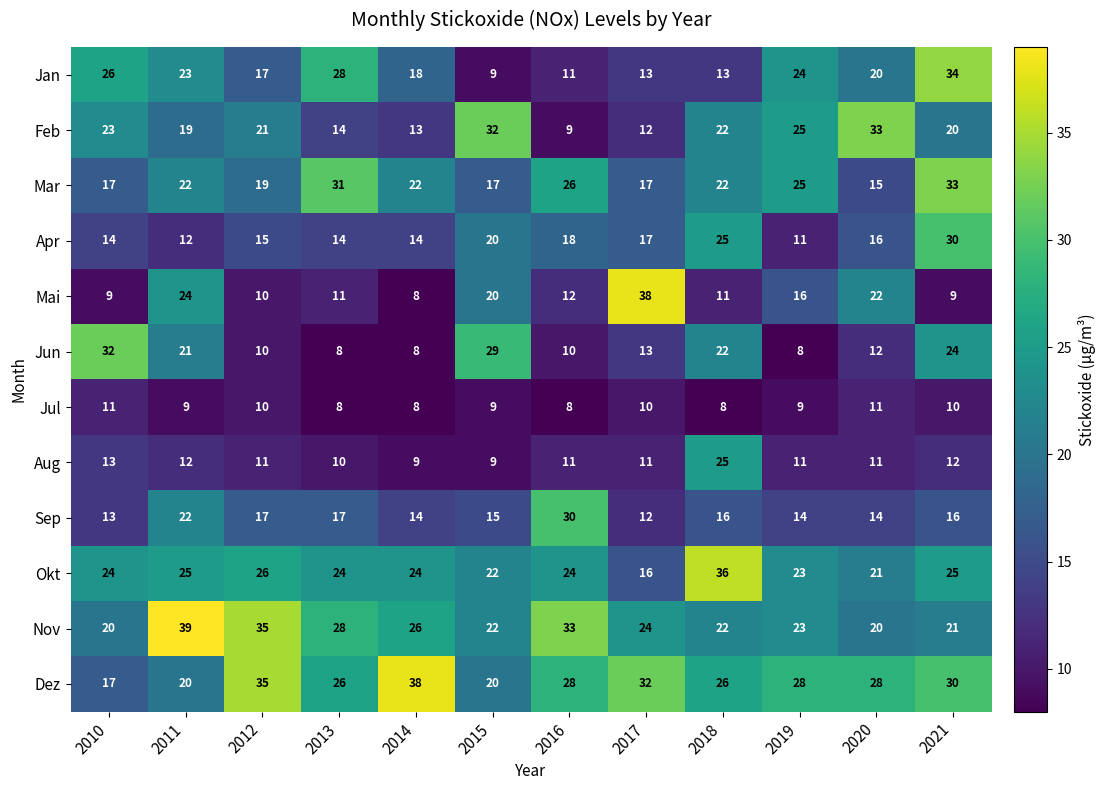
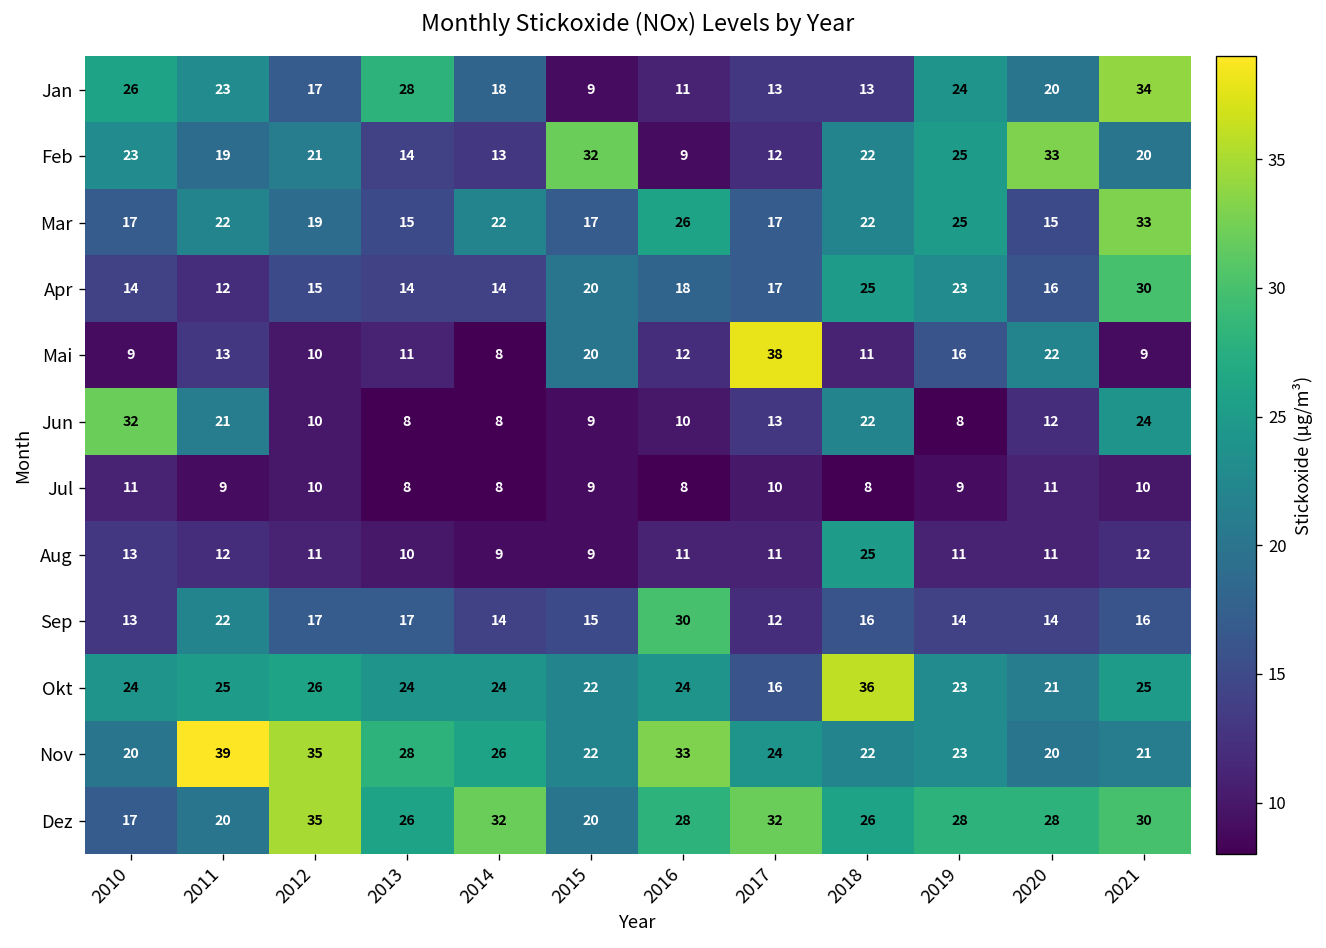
Mar, 2013: 31 -> 15
Apr, 2019: 11 -> 23
Mai, 2011: 24 -> 13
Jun, 2015: 29 -> 9
Dez, 2014: 38 -> 32
